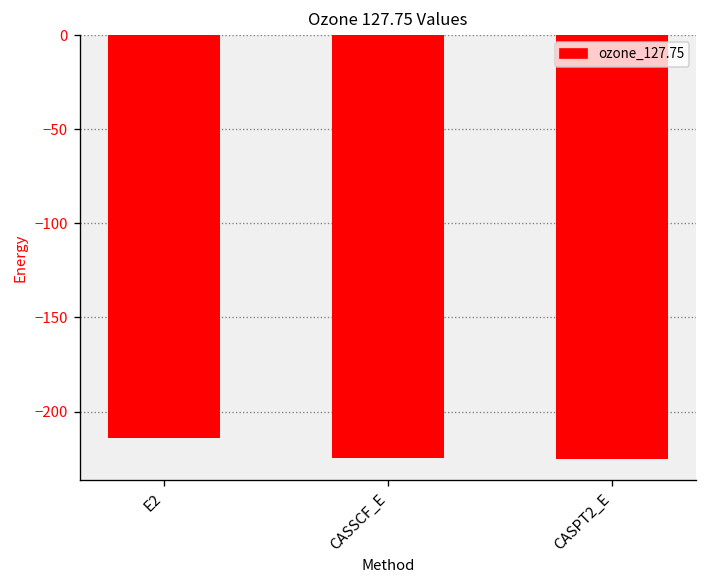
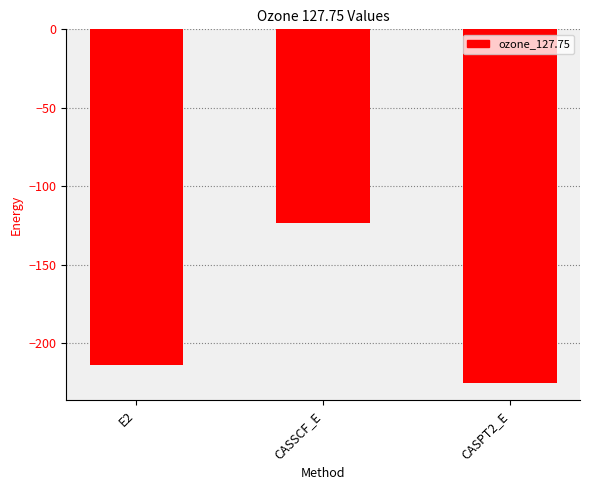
CASSCF_E: -225 -> -124
